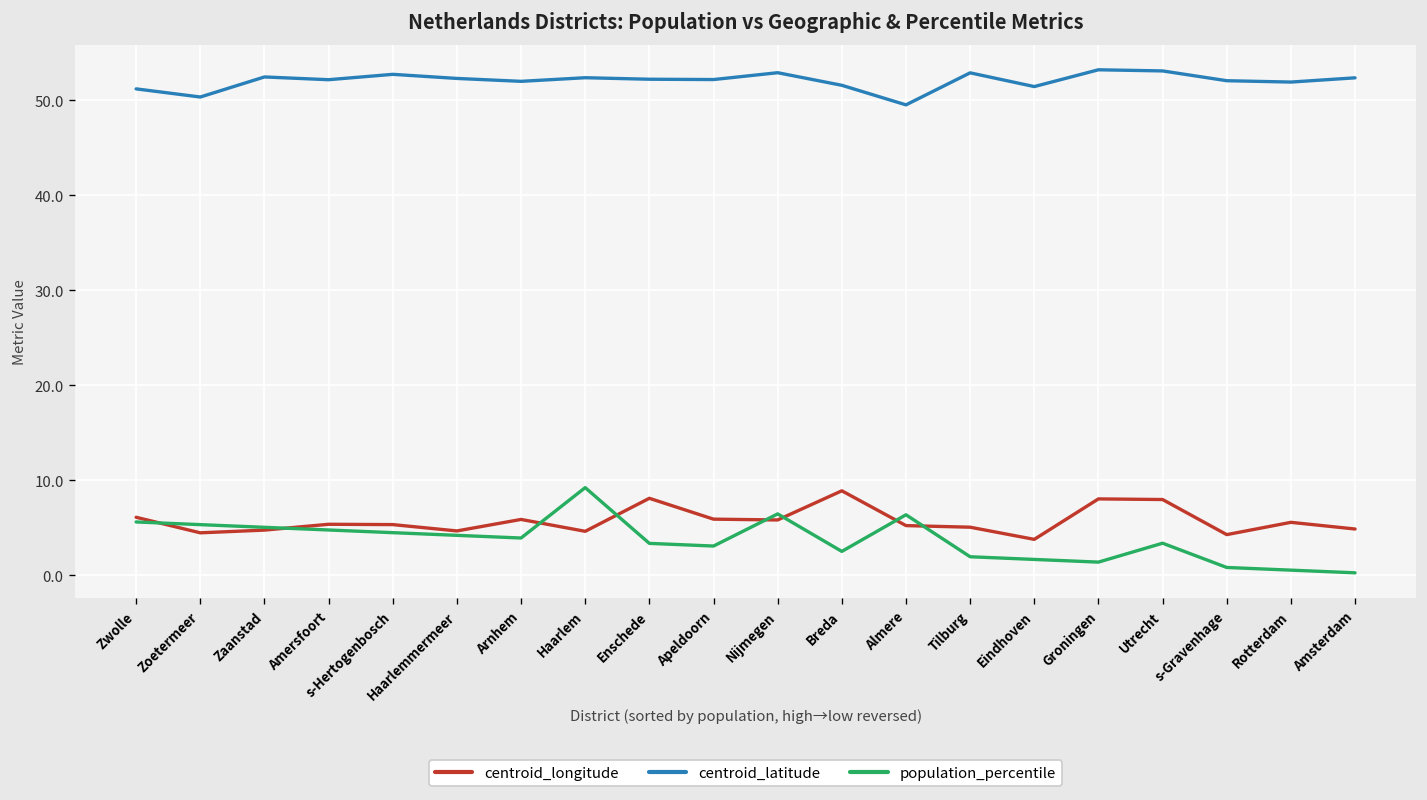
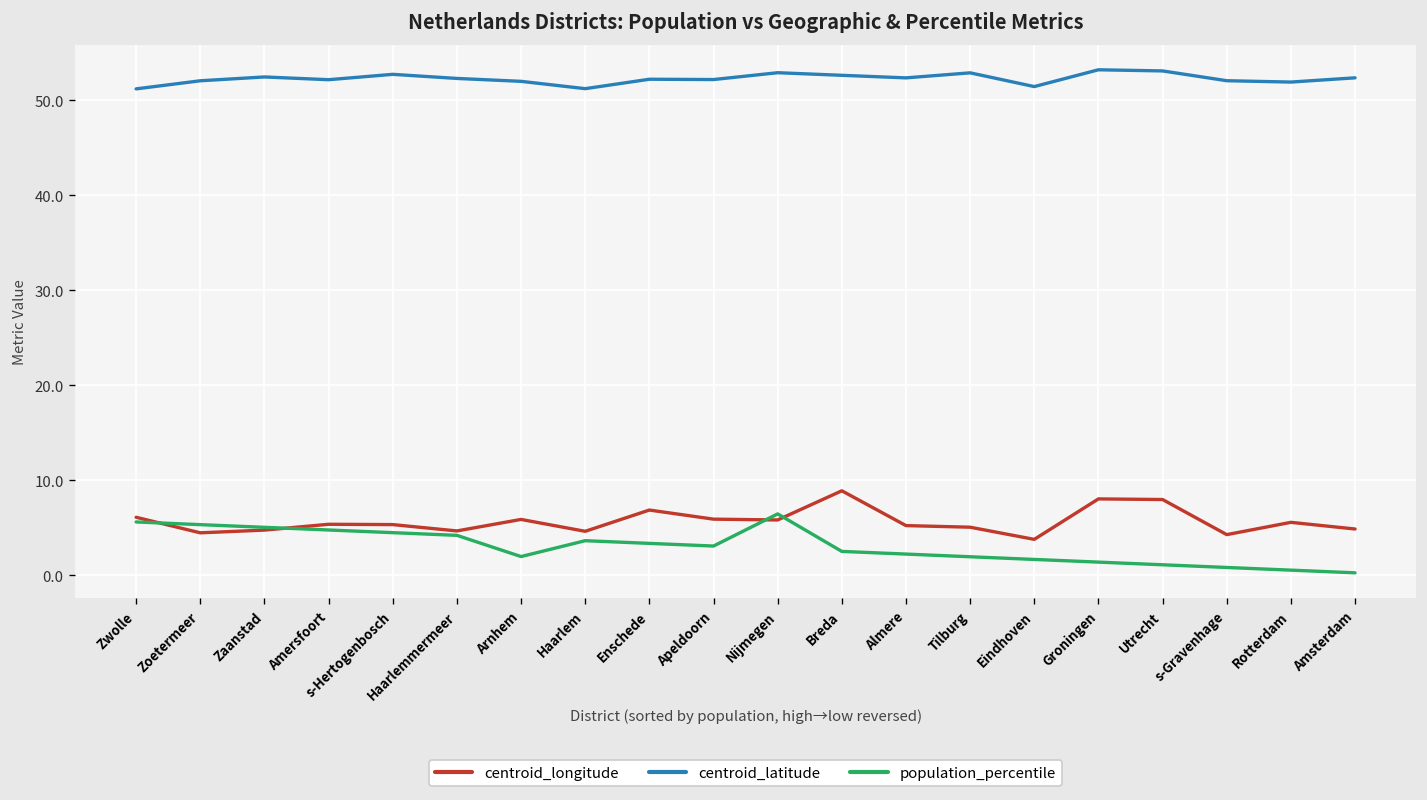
centroid_latitude, Zoetermeer: 50 -> 52
population_percentile, Arnhem: 4 -> 2
centroid_latitude, Haarlem: 52 -> 51
population_percentile, Haarlem: 9 -> 4
centroid_longitude, Enschede: 8 -> 7
centroid_latitude, Breda: 52 -> 53
centroid_latitude, Almere: 50 -> 52
population_percentile, Almere: 6 -> 2
population_percentile, Utrecht: 3 -> 1
